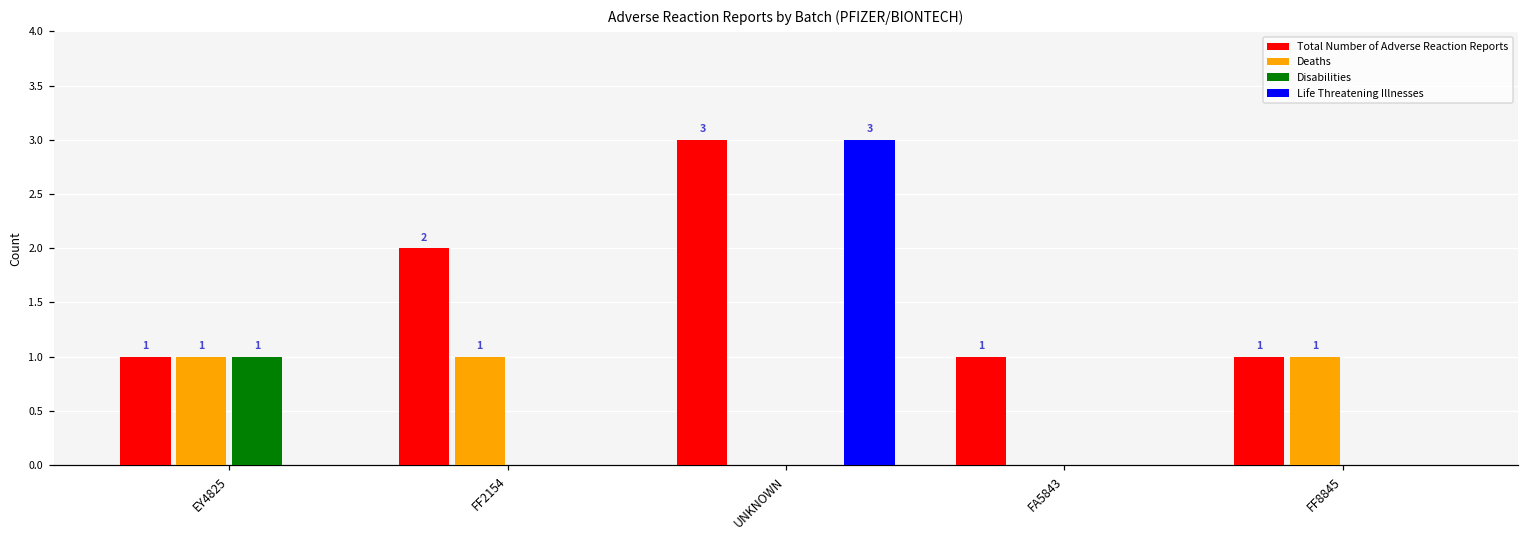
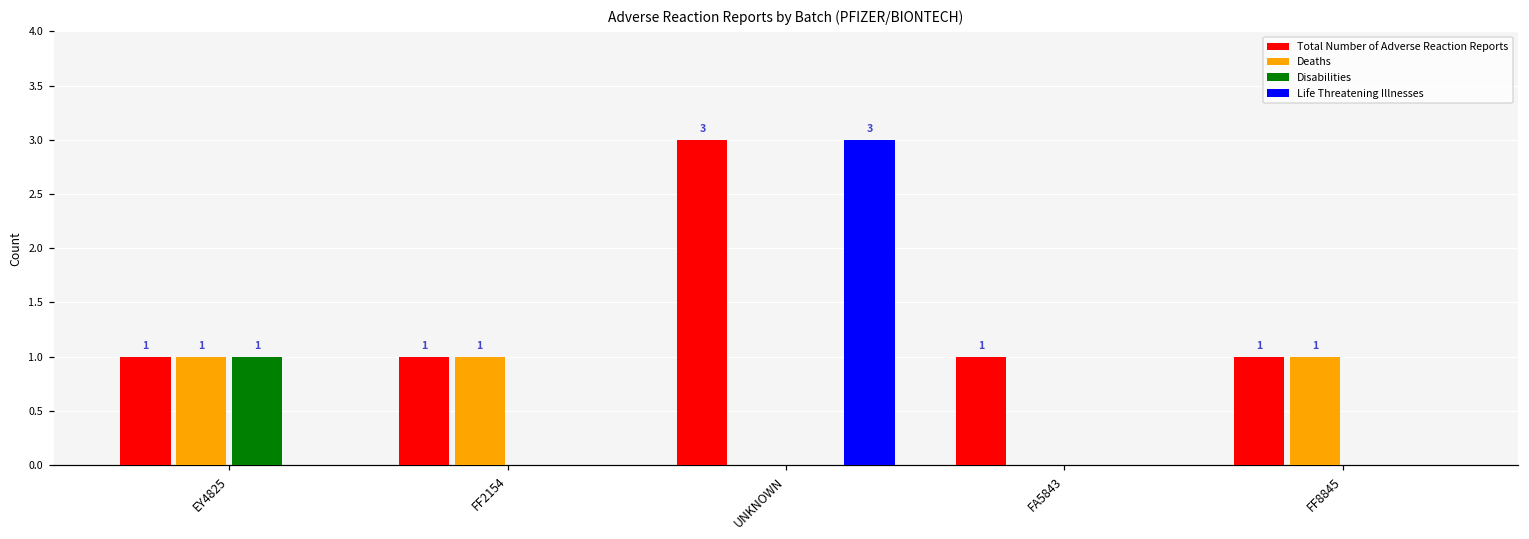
Total Number of Adverse Reaction Reports, FF2154: 2 -> 1
